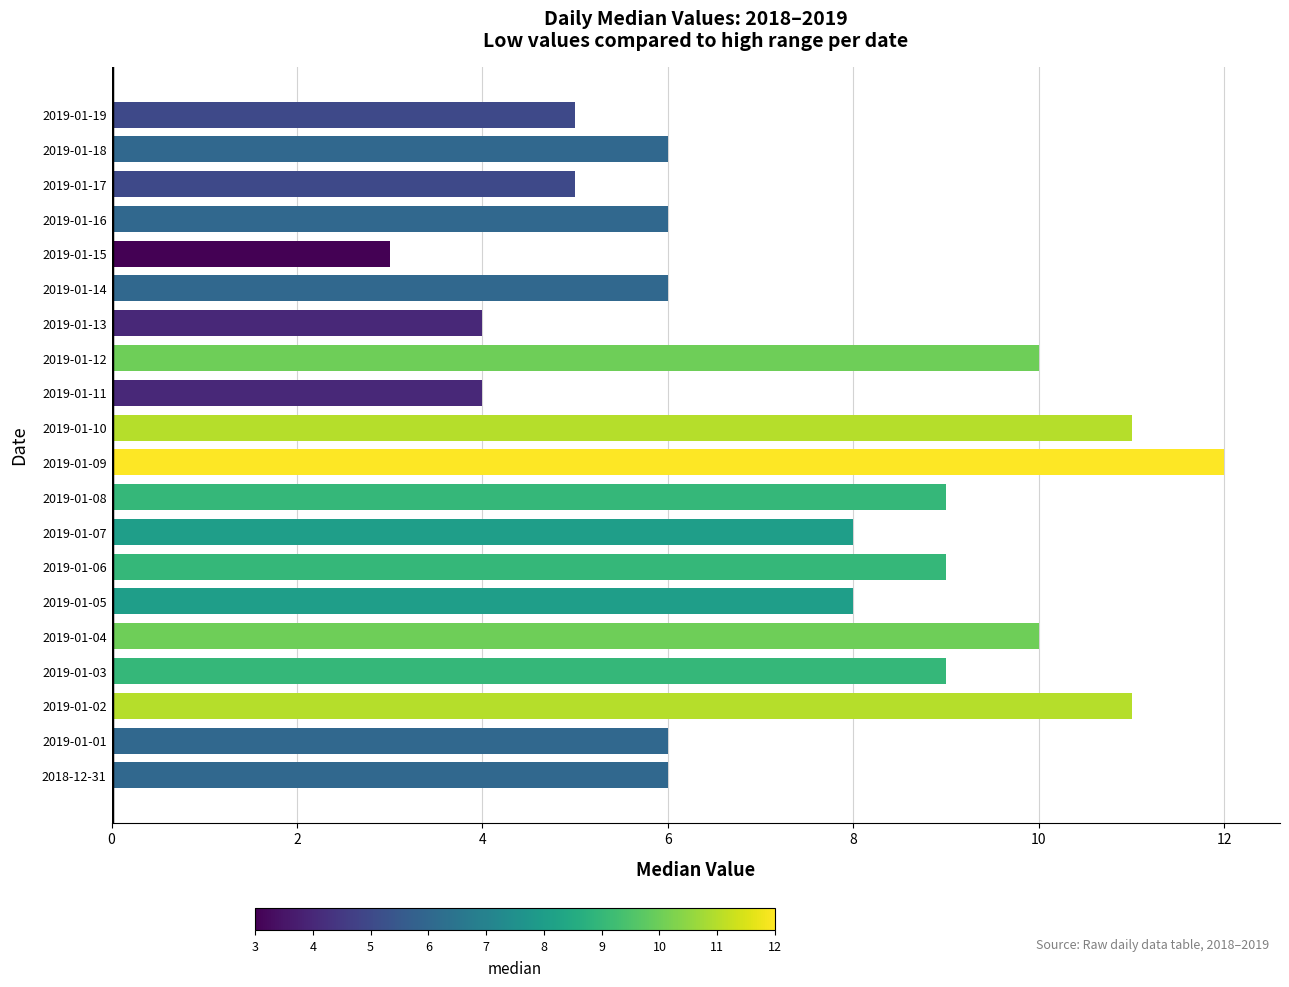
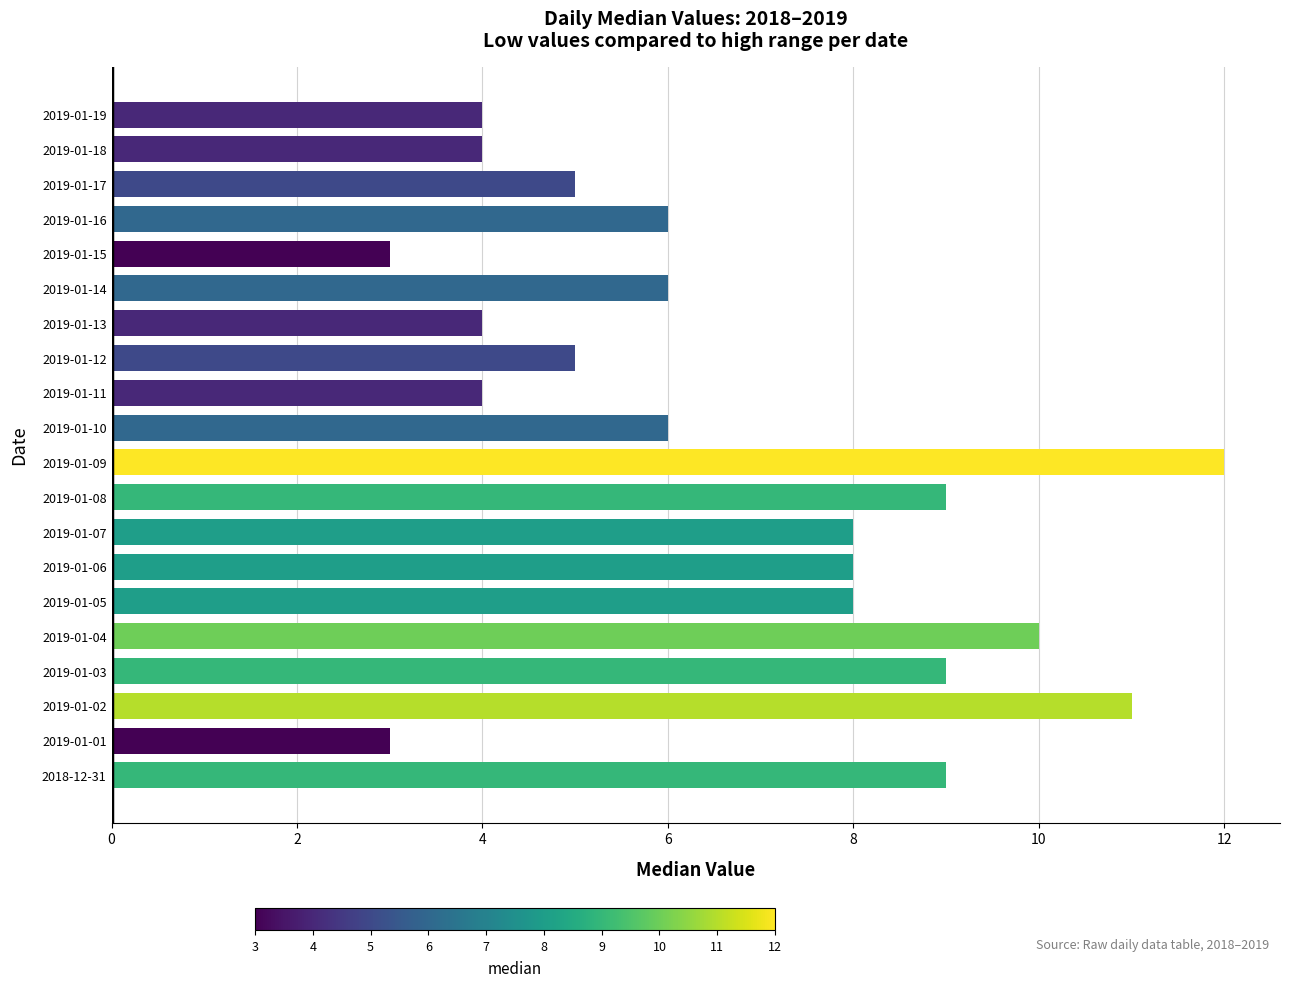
2019-01-19: 5 -> 4
2019-01-18: 6 -> 4
2019-01-12: 10 -> 5
2019-01-10: 11 -> 6
2019-01-06: 9 -> 8
2019-01-01: 6 -> 3
2018-12-31: 6 -> 9
